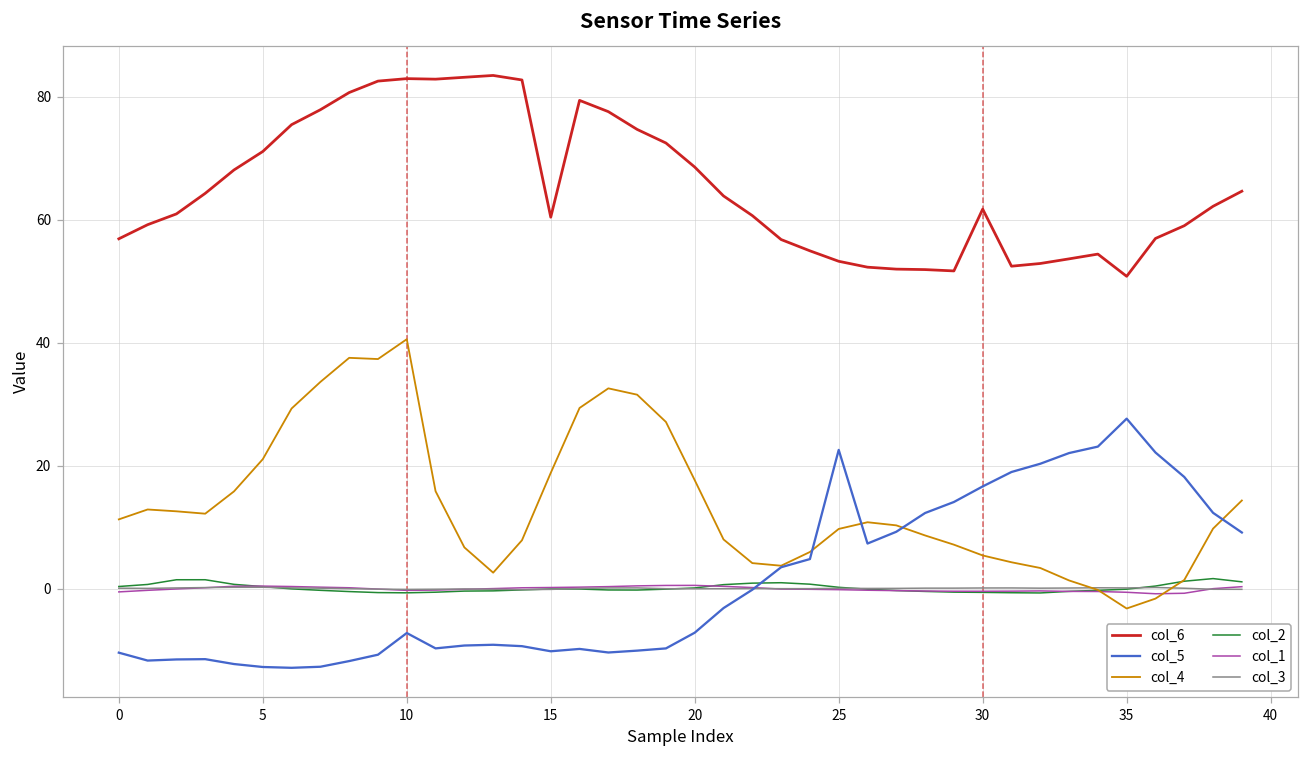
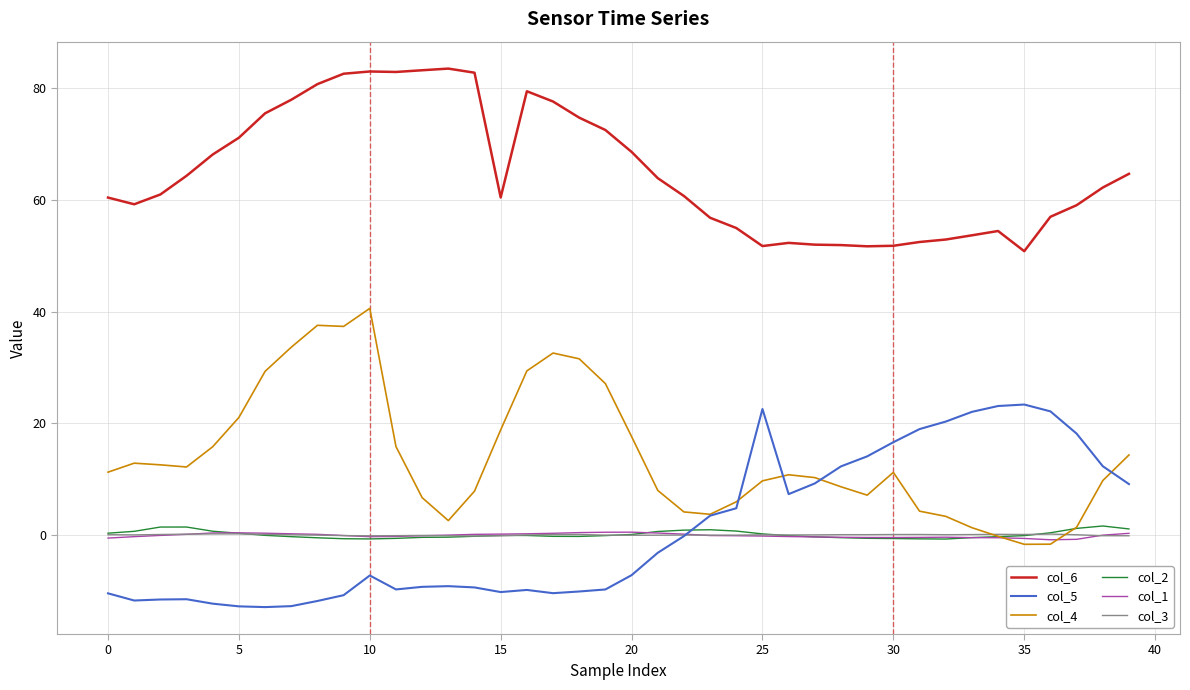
col_6, 0: 57 -> 60
col_6, 25: 53 -> 52
col_6, 30: 62 -> 52
col_4, 30: 5 -> 11
col_5, 35: 28 -> 23
col_4, 35: -3 -> -2
